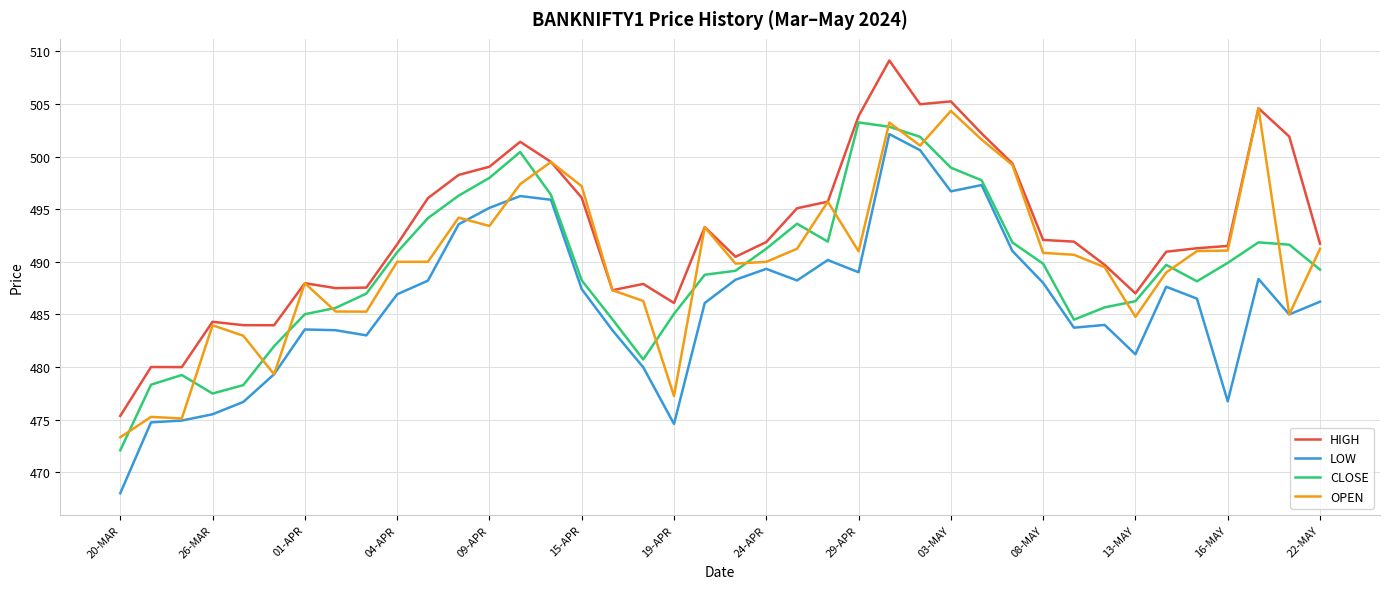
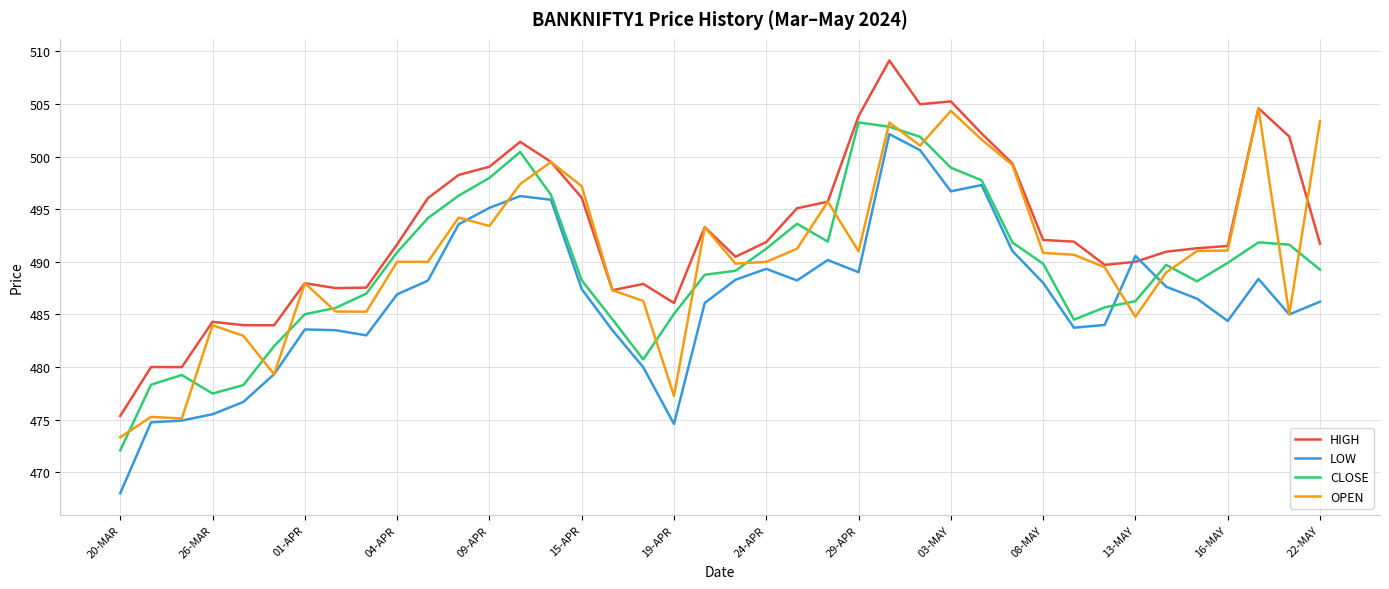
HIGH, 13-MAY: 487 -> 490
LOW, 13-MAY: 481.2 -> 490.6
LOW, 16-MAY: 476.7 -> 484.4
OPEN, 22-MAY: 491.2 -> 503.4
